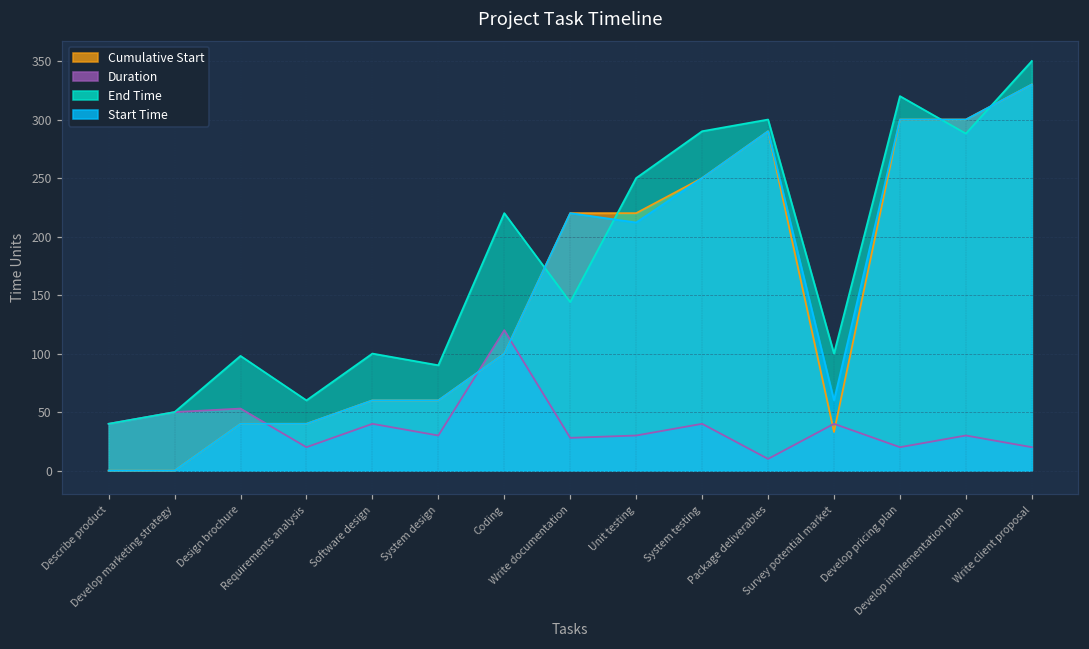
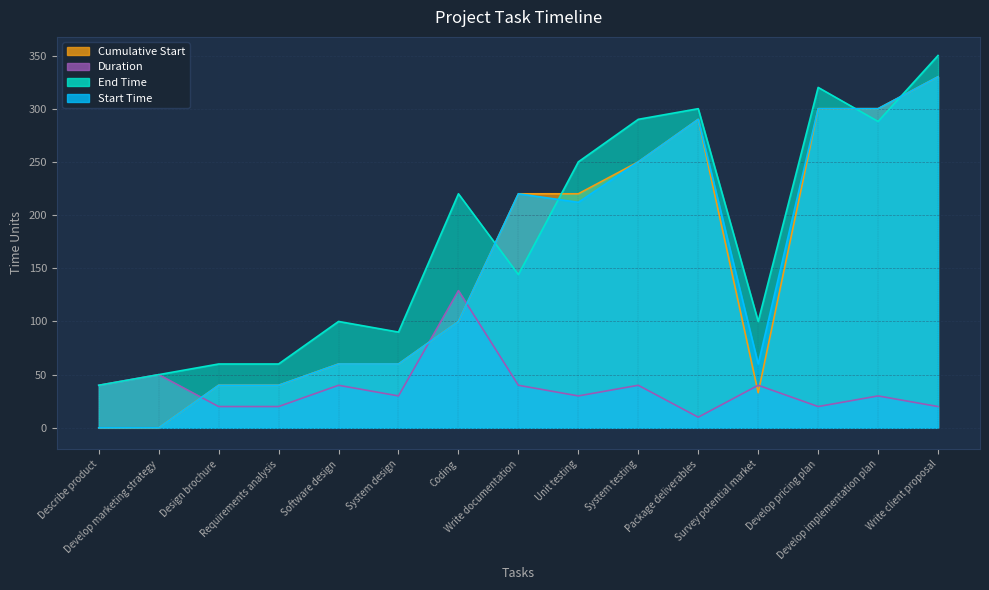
Duration, Design brochure: 53 -> 20
End Time, Design brochure: 98 -> 60
Duration, Coding: 120 -> 129
Duration, Write documentation: 28 -> 40
